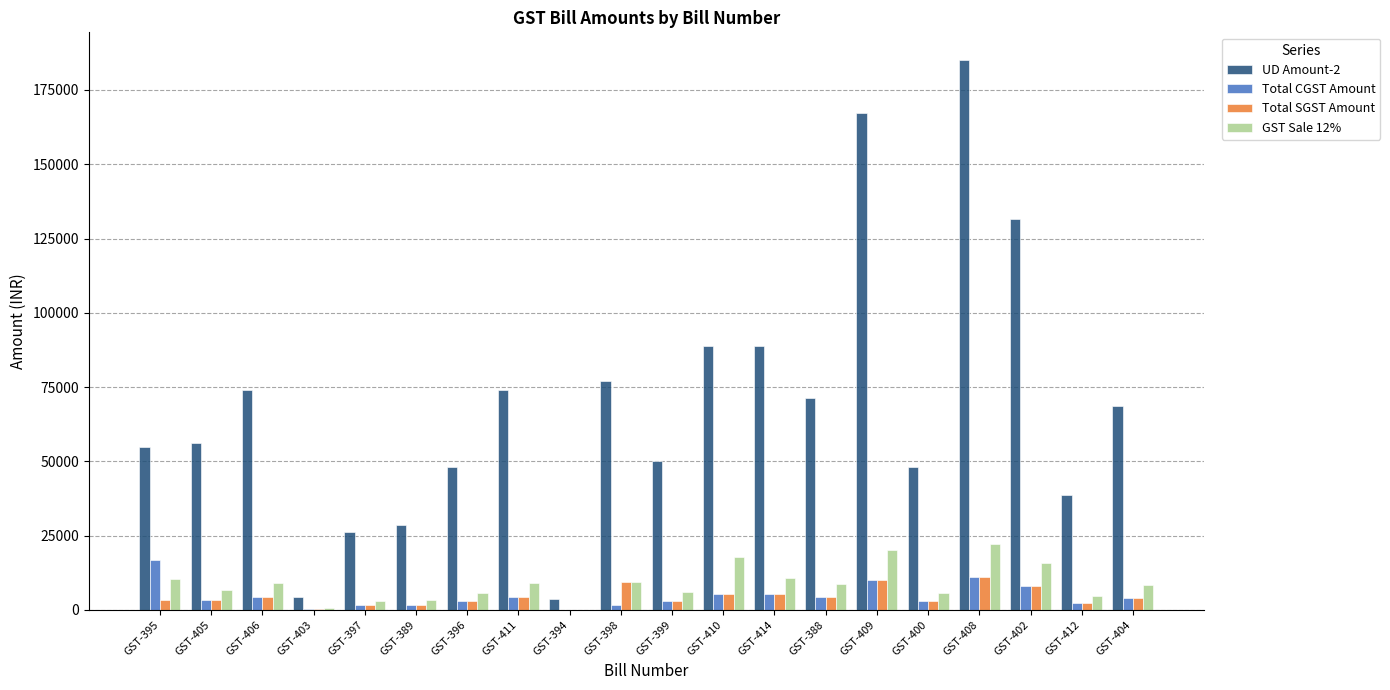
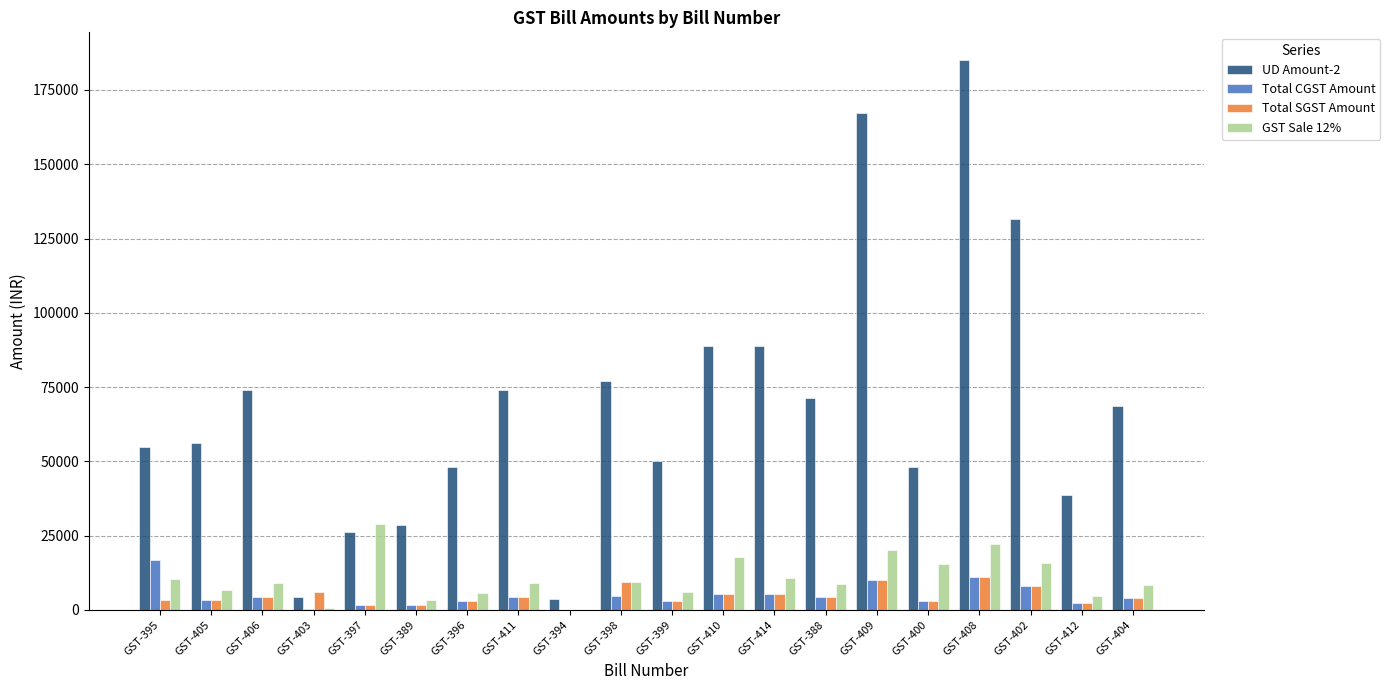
Total SGST Amount, GST-403: 0 -> 6000
GST Sale 12%, GST-397: 3000 -> 29000
Total CGST Amount, GST-398: 2000 -> 5000
GST Sale 12%, GST-400: 6000 -> 16000
